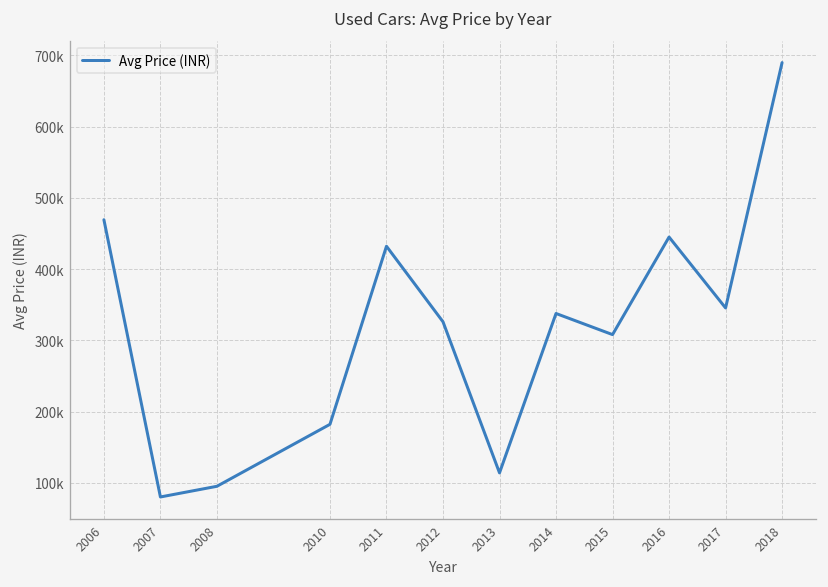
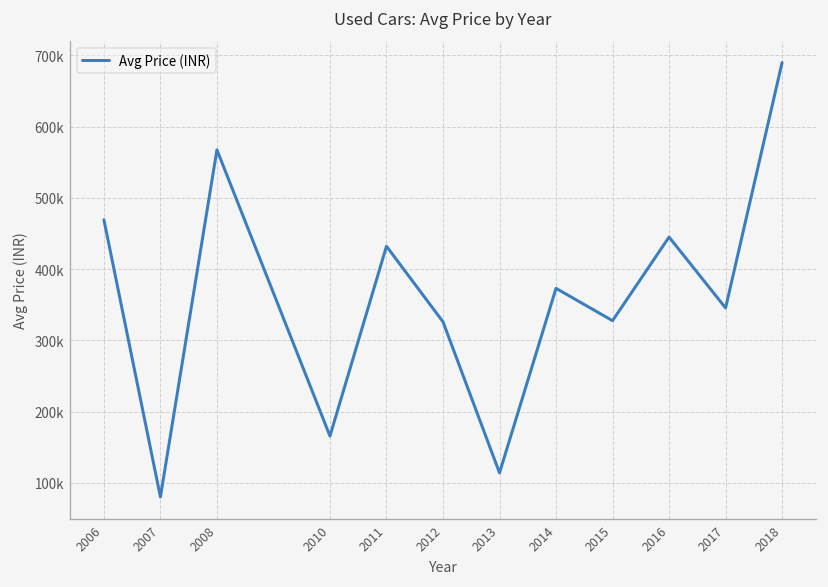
2008: 100000 -> 570000
2010: 180000 -> 170000
2014: 340000 -> 370000
2015: 310000 -> 330000
